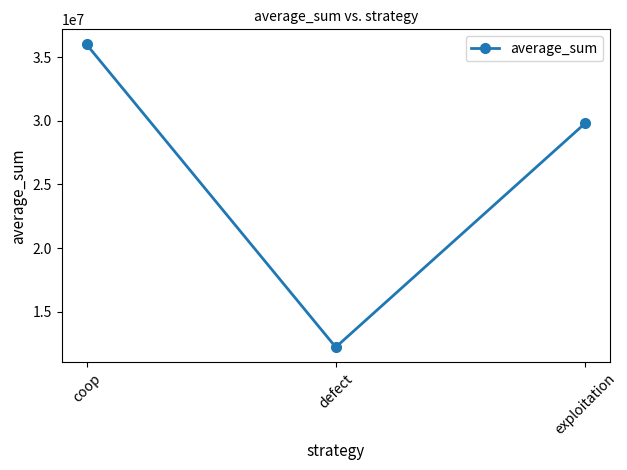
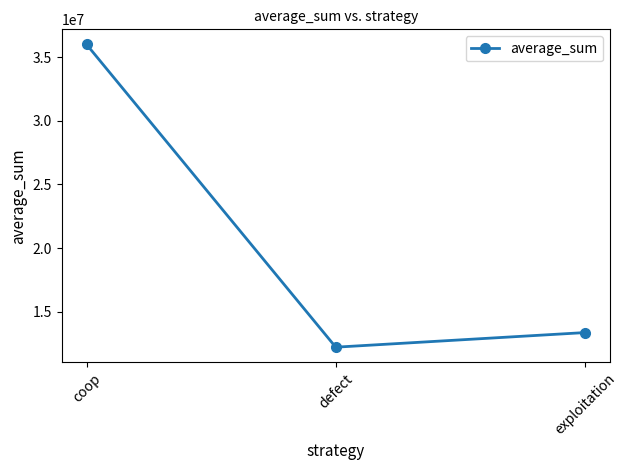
exploitation: 29800000 -> 13400000
